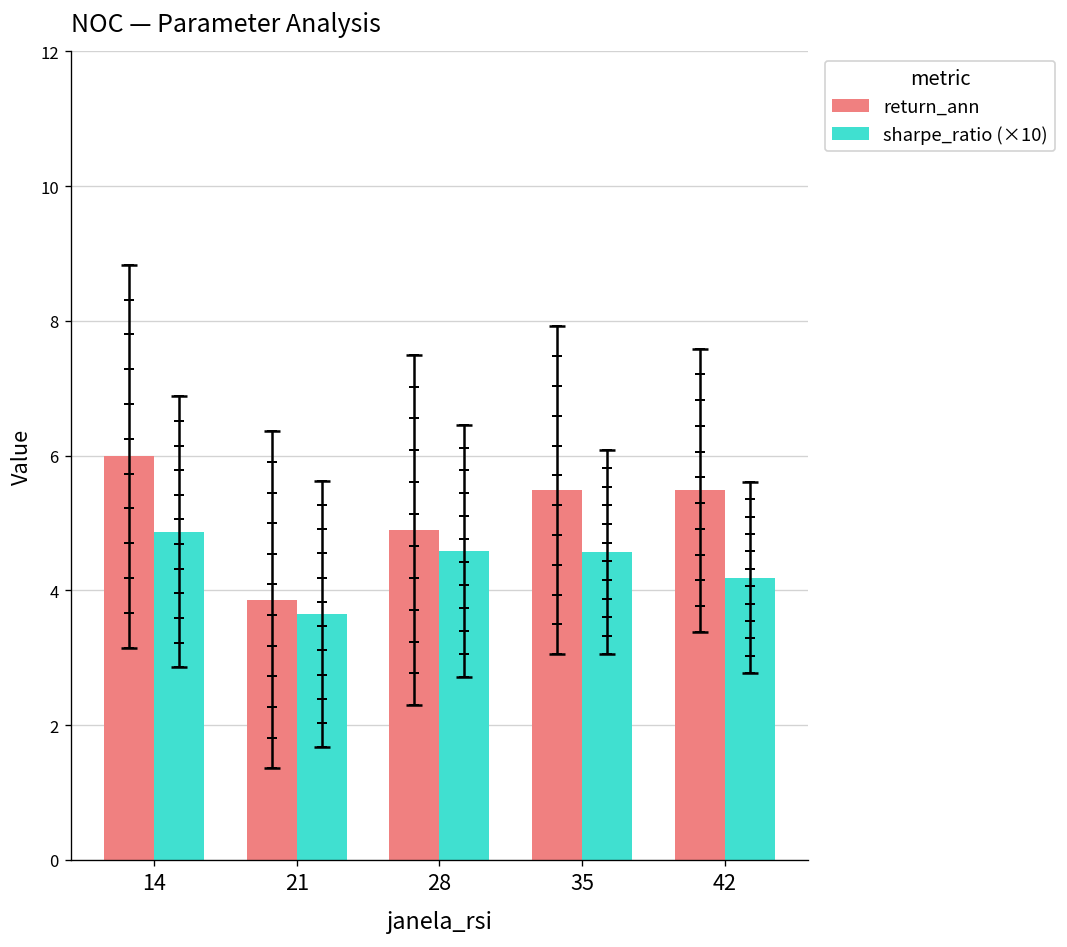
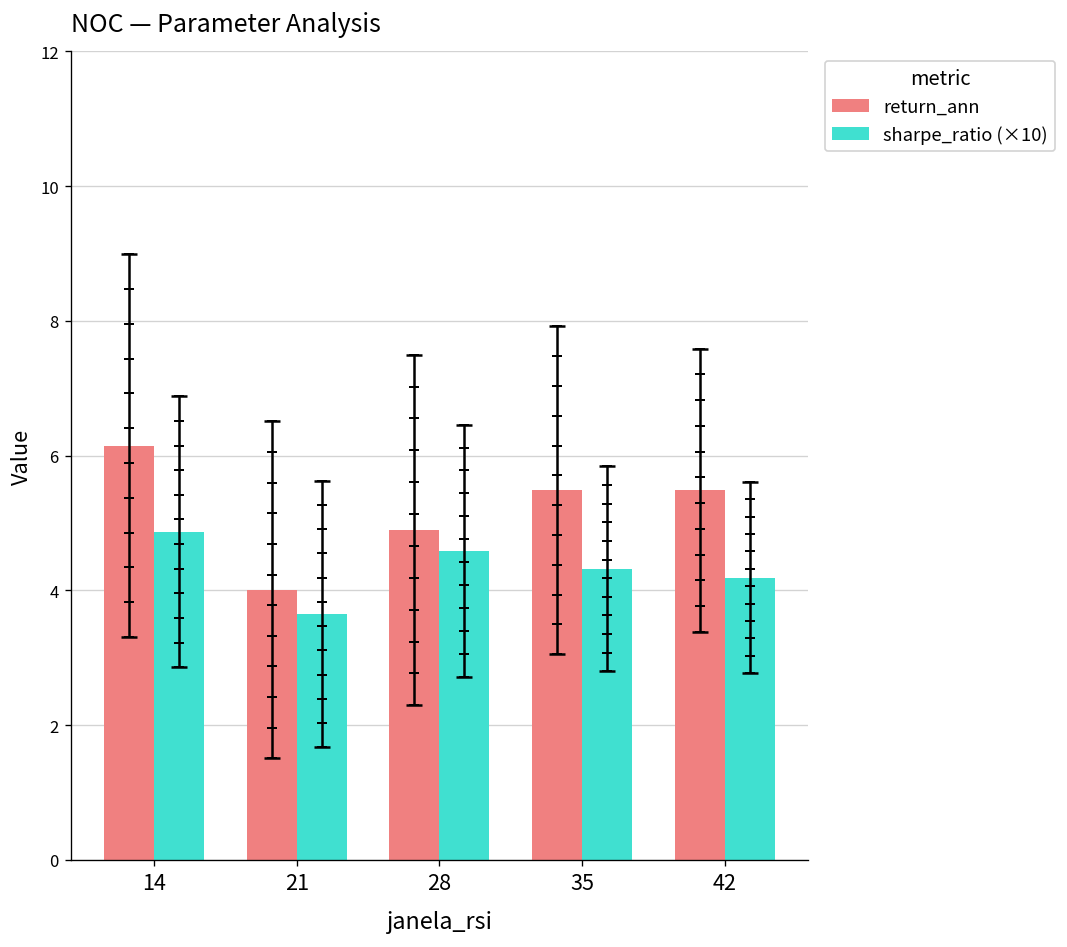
return_ann, 14: 6.0 -> 6.2
return_ann, 21: 3.9 -> 4.0
sharpe_ratio (×10), 35: 4.6 -> 4.3
